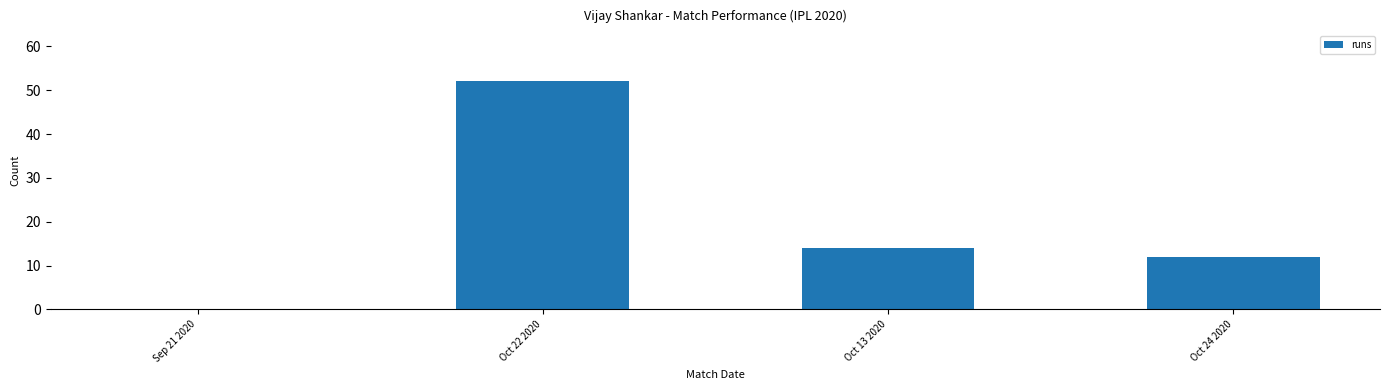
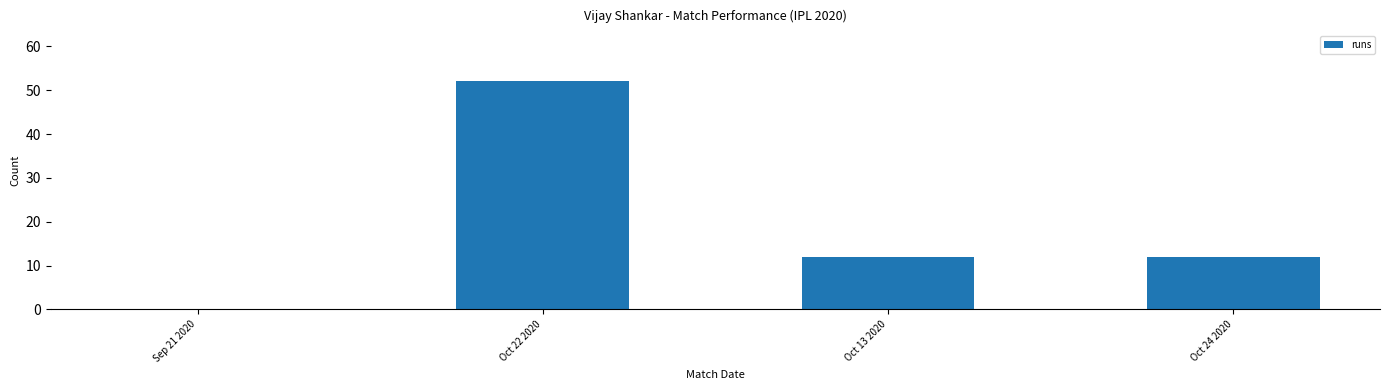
Oct 13 2020: 14 -> 12
